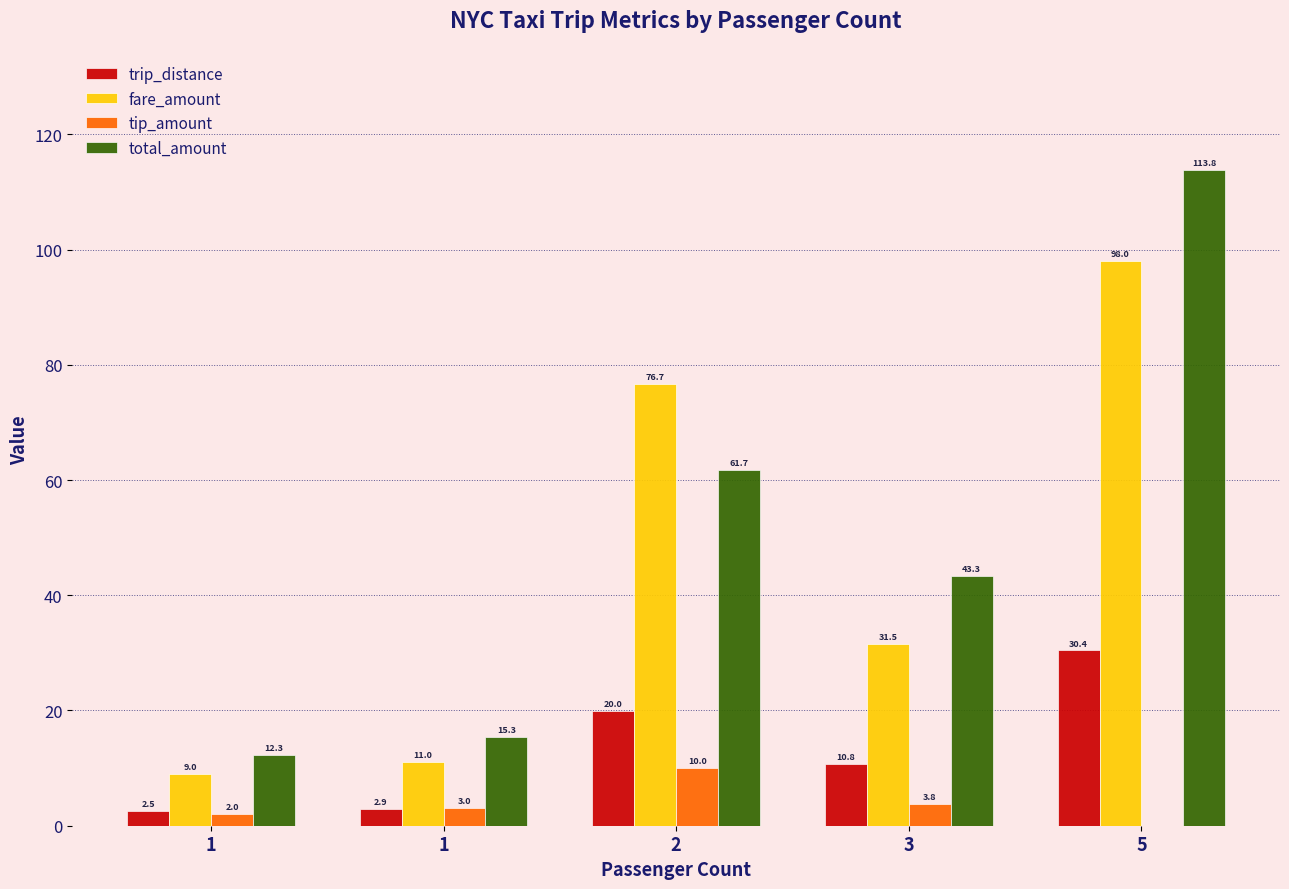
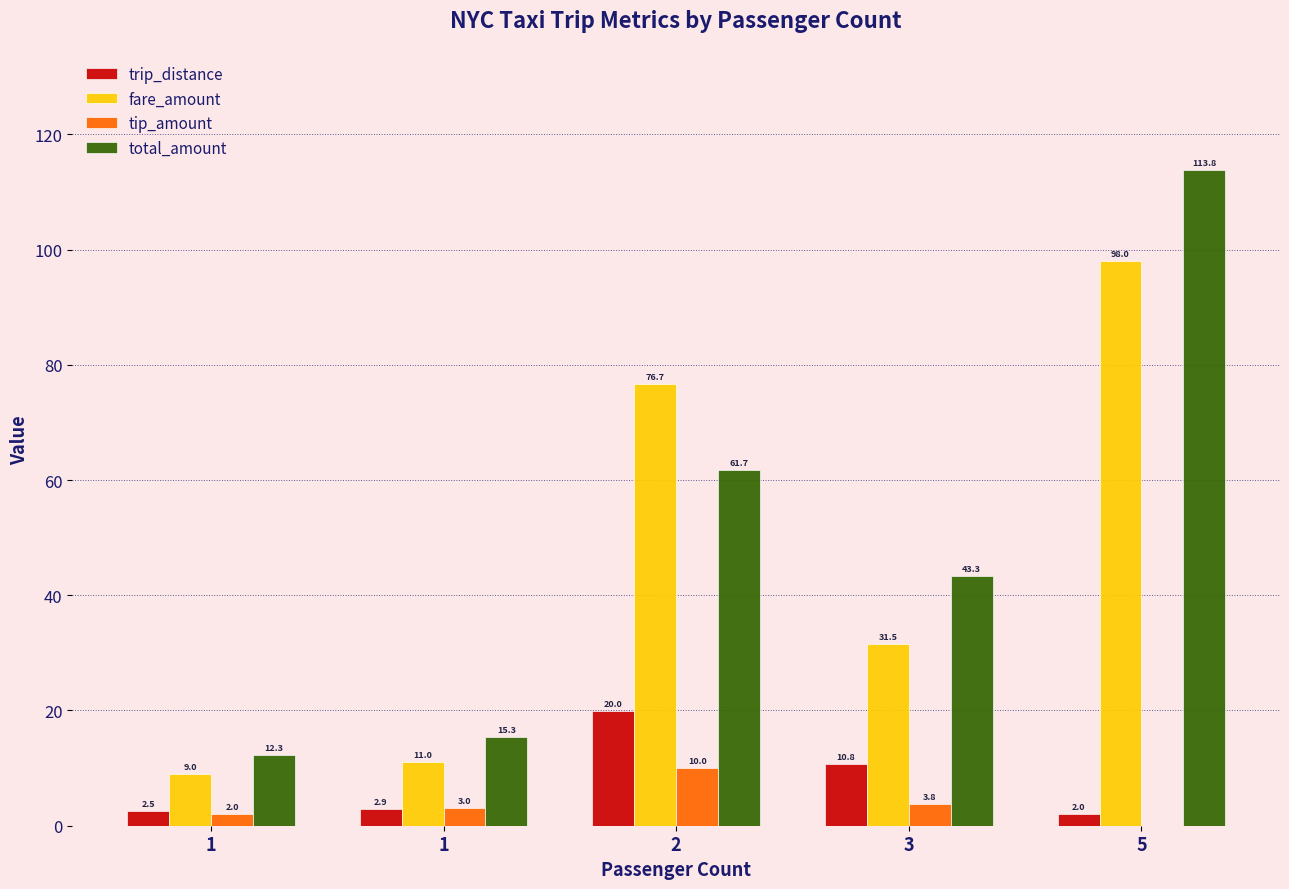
trip_distance, 5: 30.4 -> 2.0
